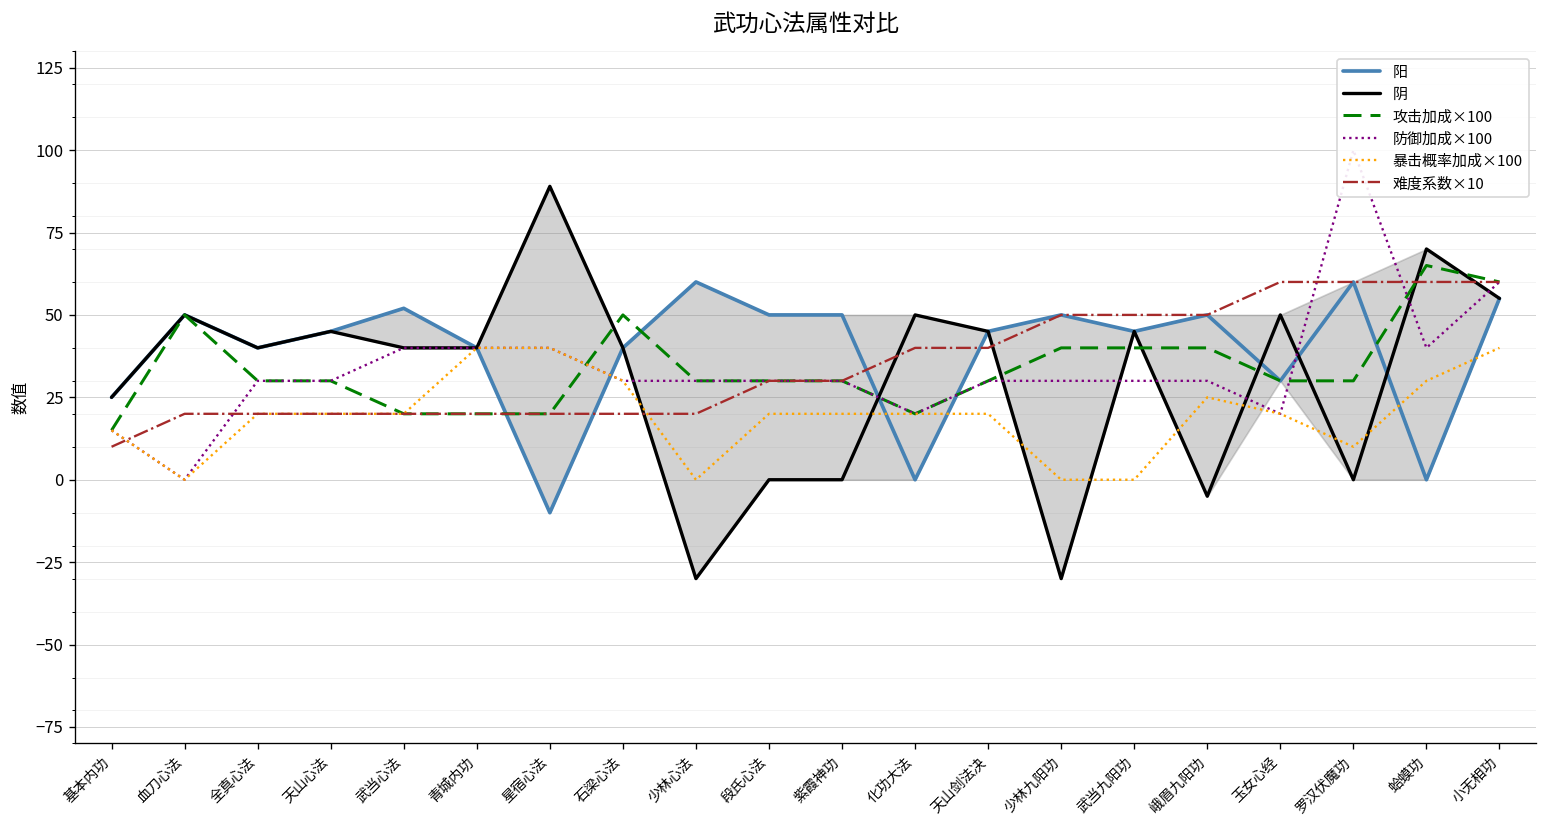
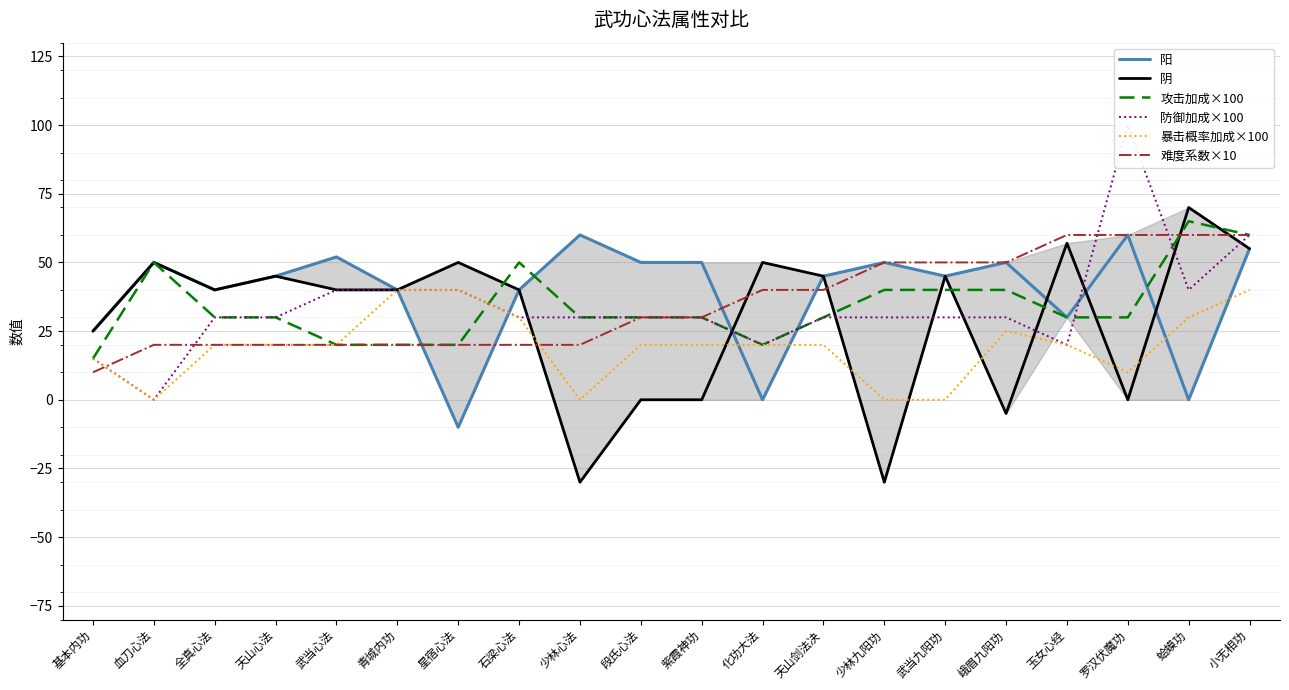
阴, 星宿心法: 89 -> 50
阴, 玉女心经: 50 -> 57
